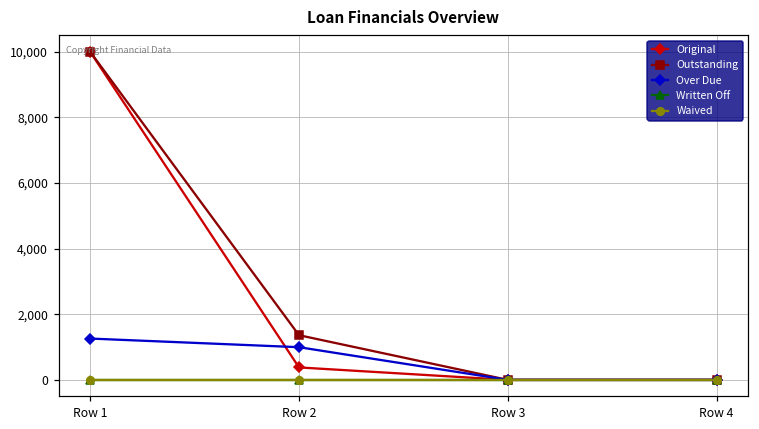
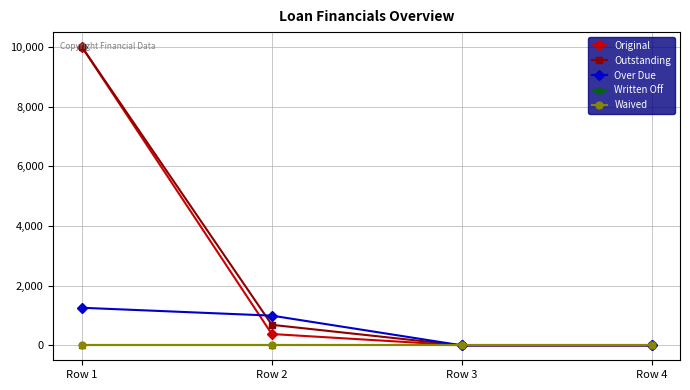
Outstanding, Row 2: 1,400 -> 700
